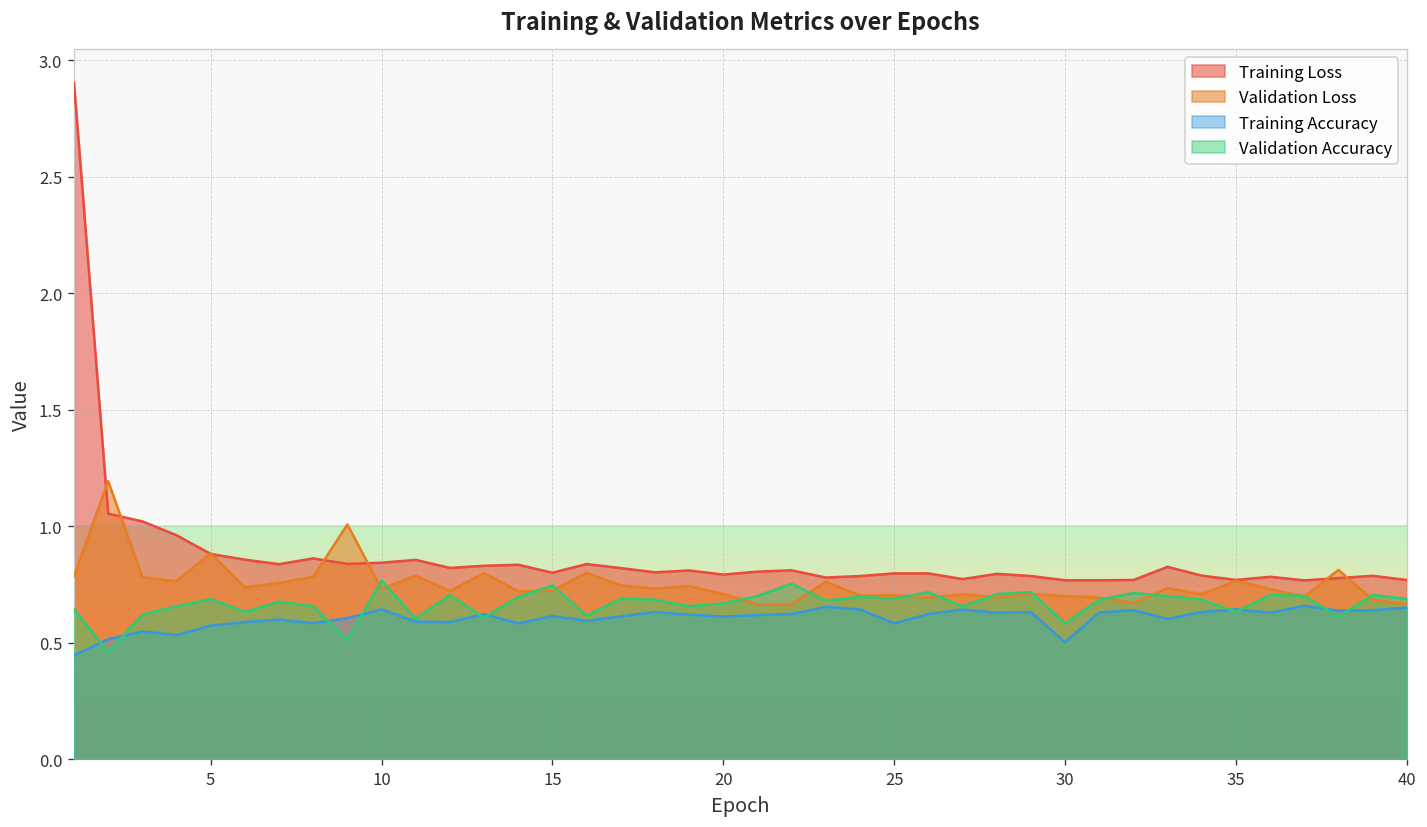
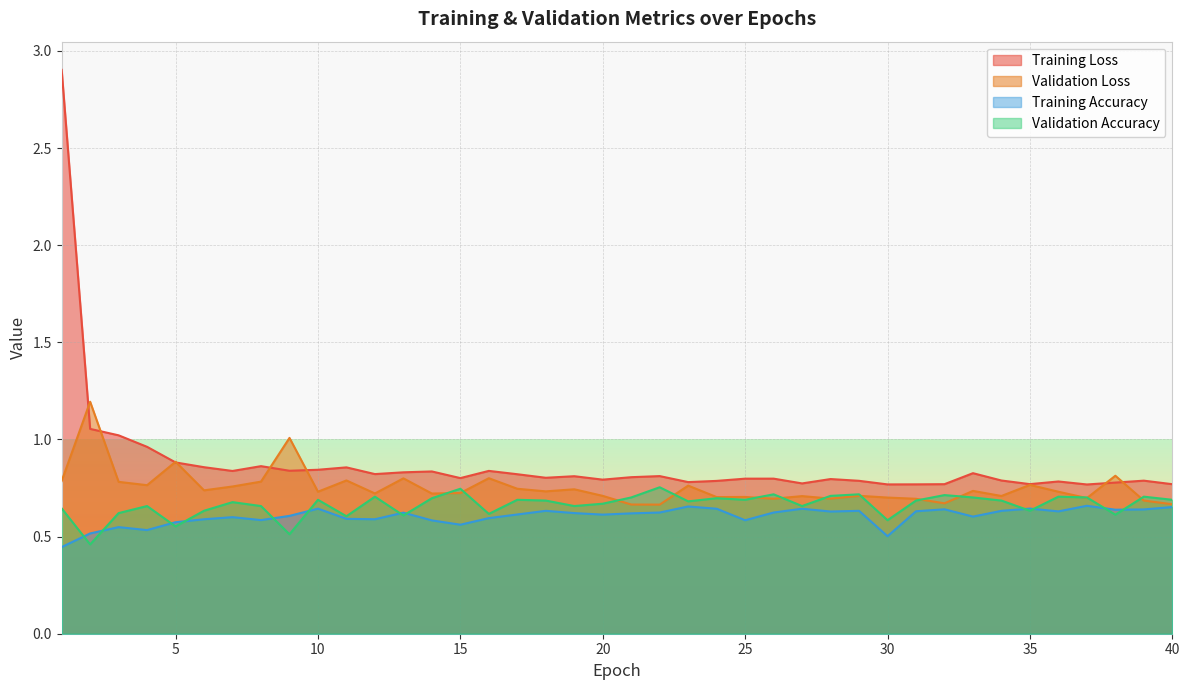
Validation Accuracy, 5: 0.69 -> 0.55
Validation Accuracy, 10: 0.77 -> 0.69
Training Accuracy, 15: 0.62 -> 0.56
